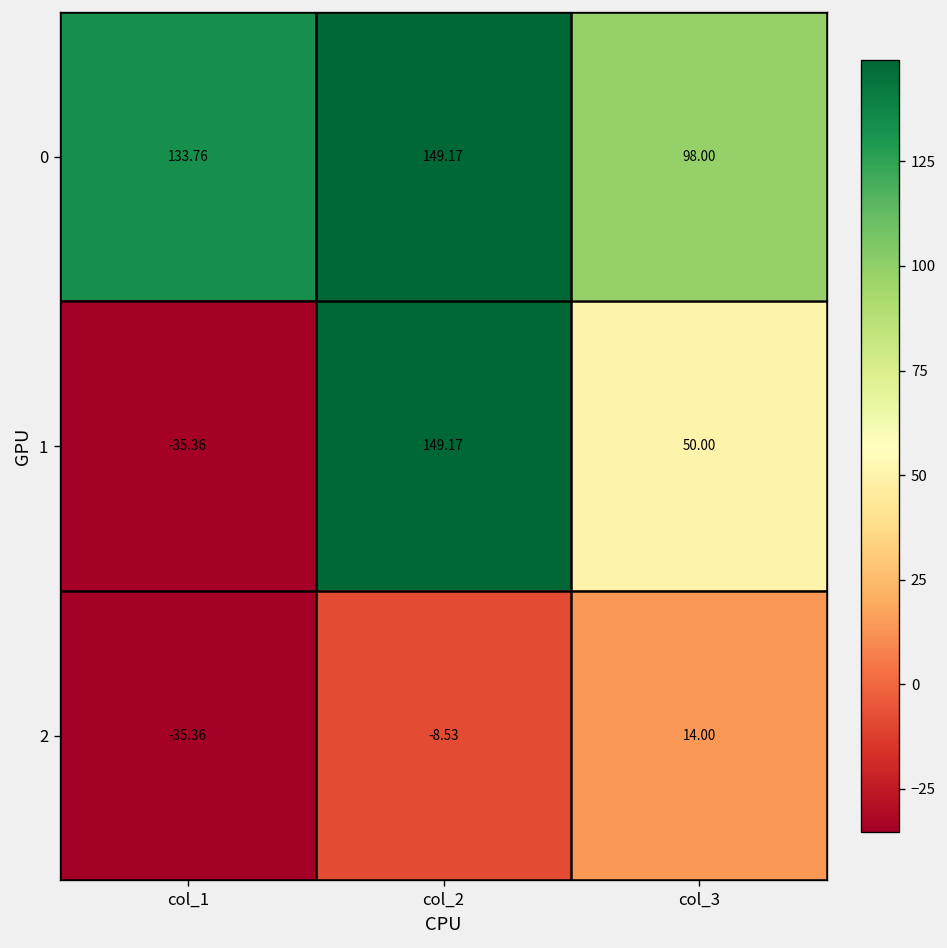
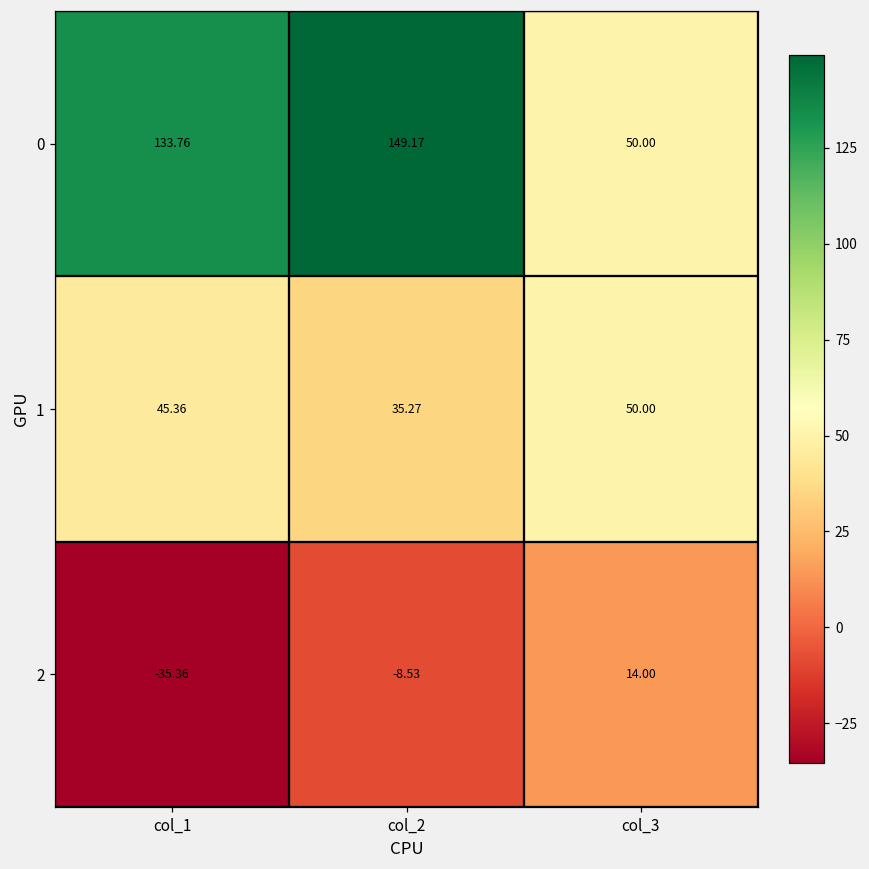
0, col_3: 98.00 -> 50.00
1, col_1: -35.36 -> 45.36
1, col_2: 149.17 -> 35.27
